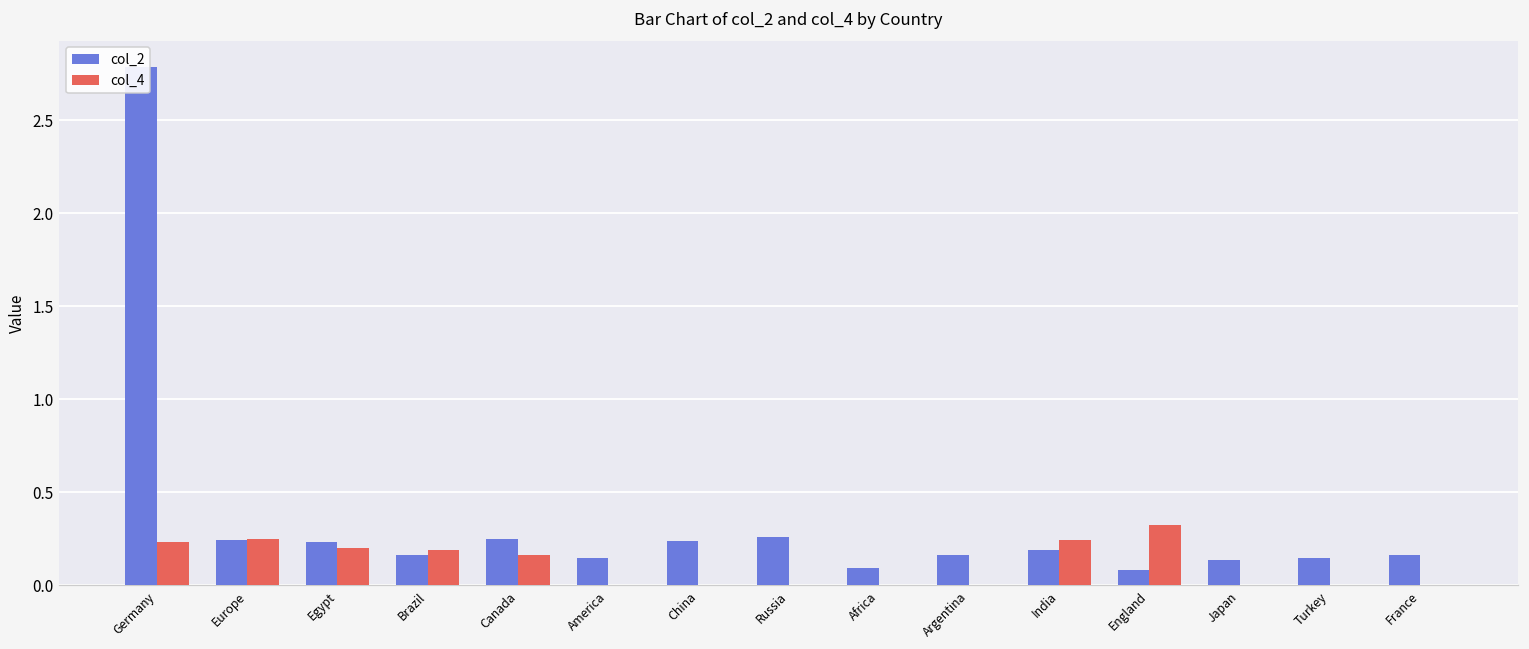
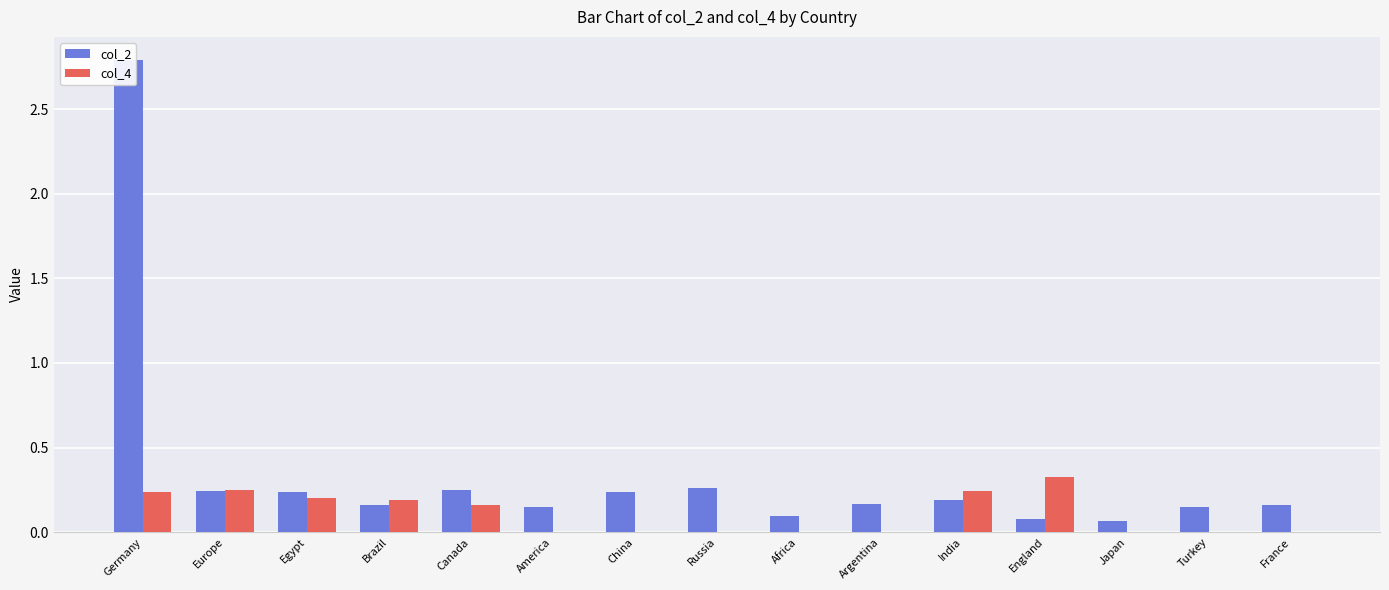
col_2, Japan: 0.14 -> 0.07
